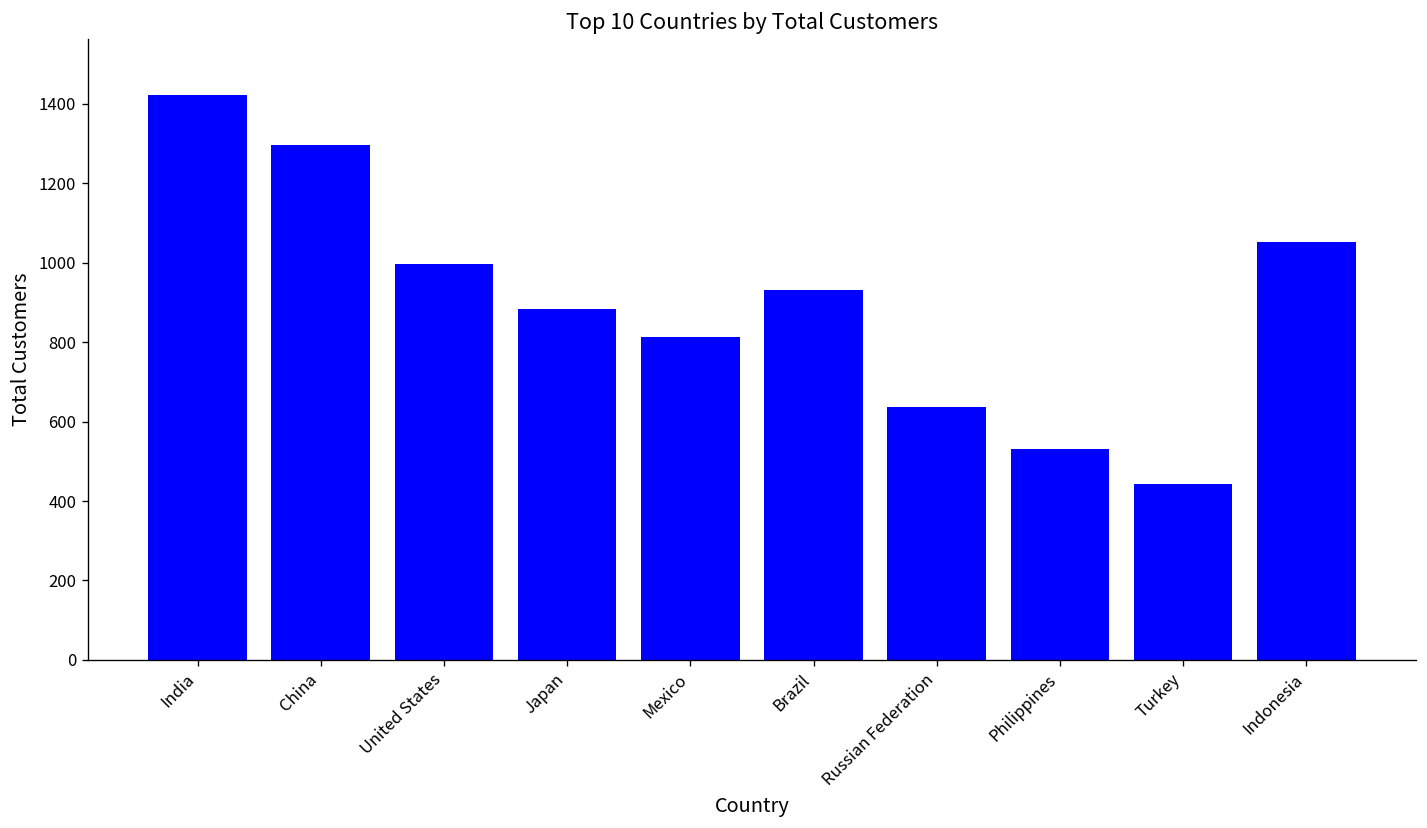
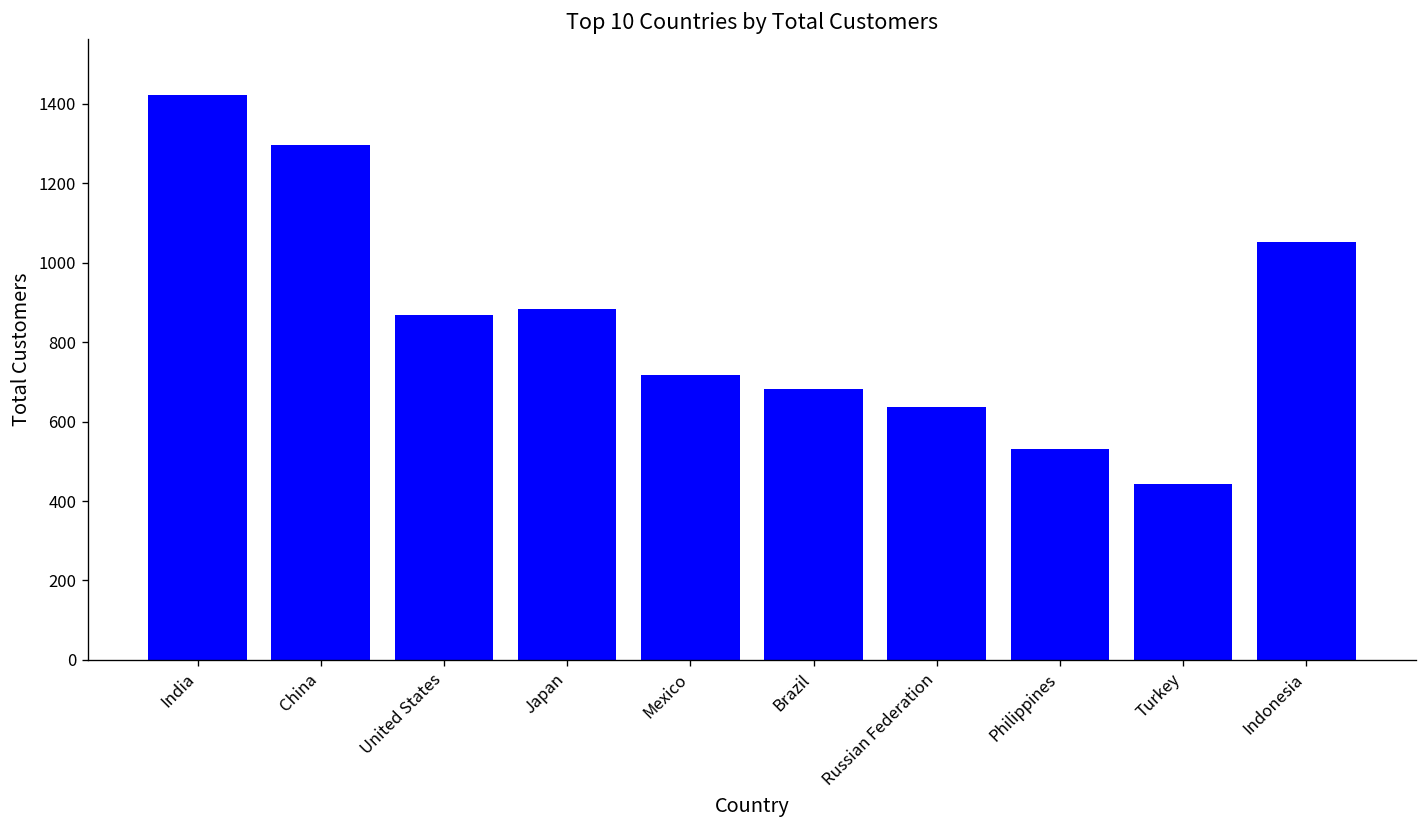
United States: 1000 -> 870
Mexico: 810 -> 720
Brazil: 930 -> 680
